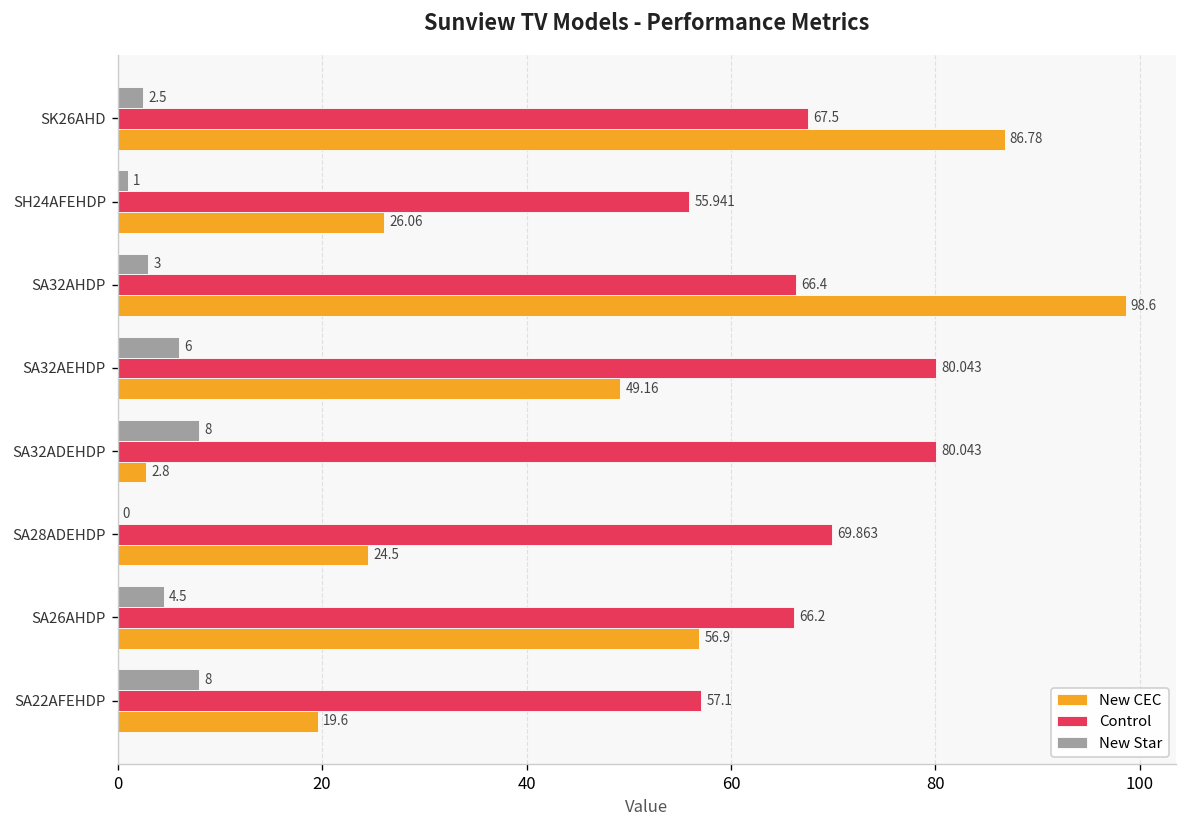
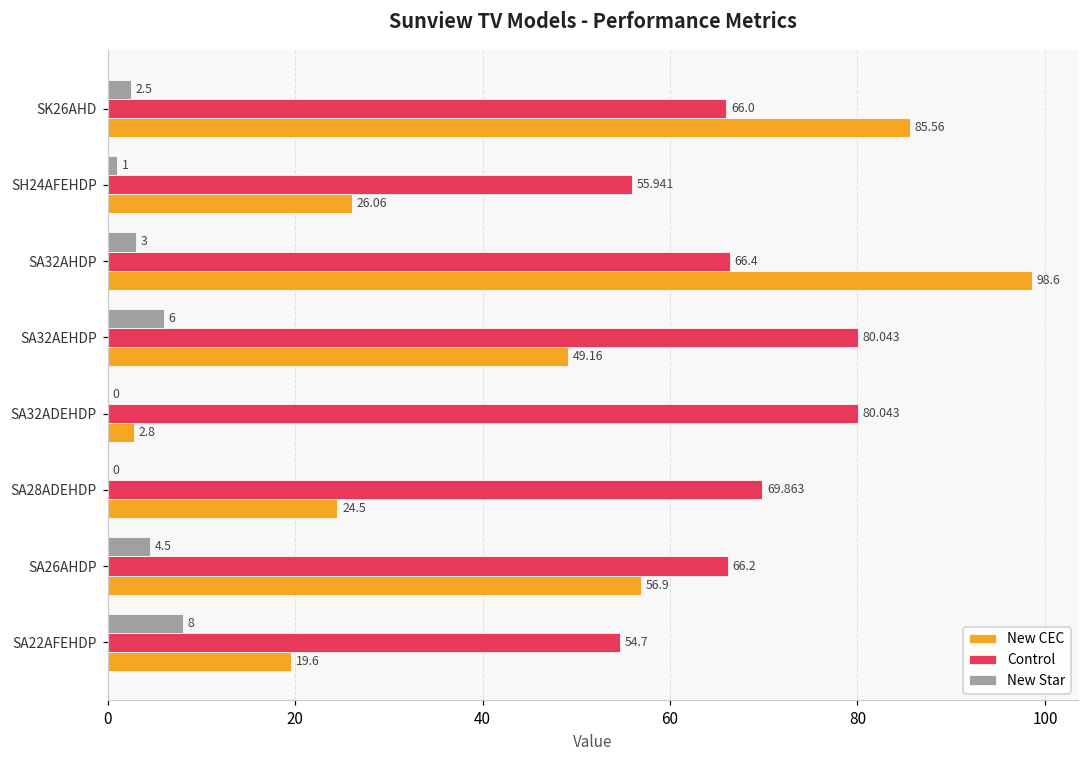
Control, SK26AHD: 67.5 -> 66.0
New CEC, SK26AHD: 86.78 -> 85.56
New Star, SA32ADEHDP: 8 -> 0
Control, SA22AFEHDP: 57.1 -> 54.7
